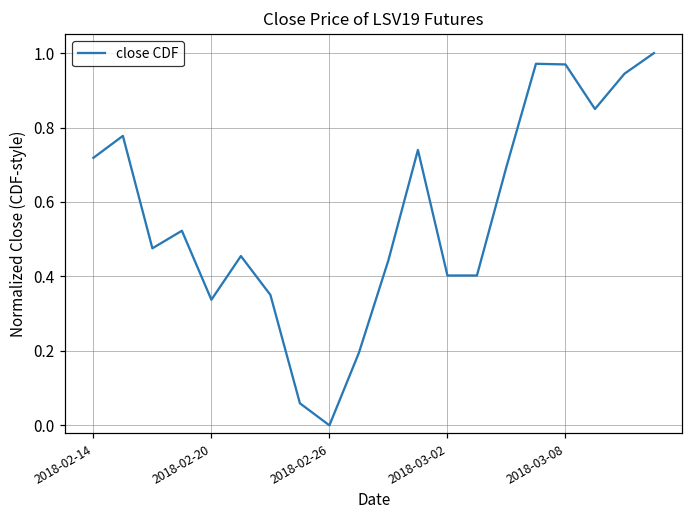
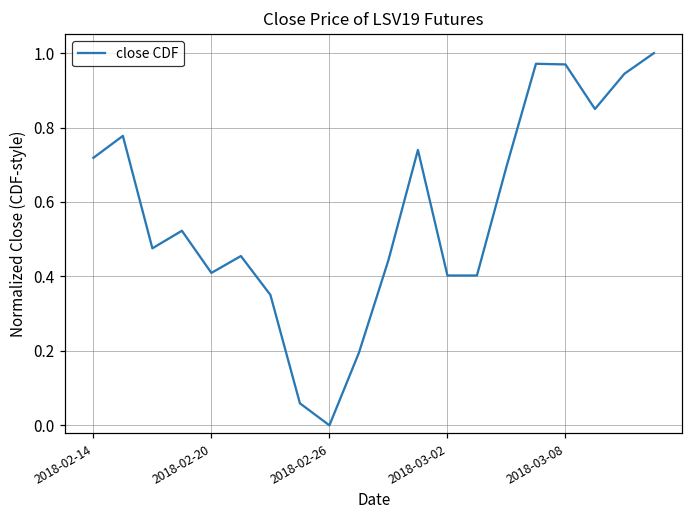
2018-02-20: 0.34 -> 0.41
